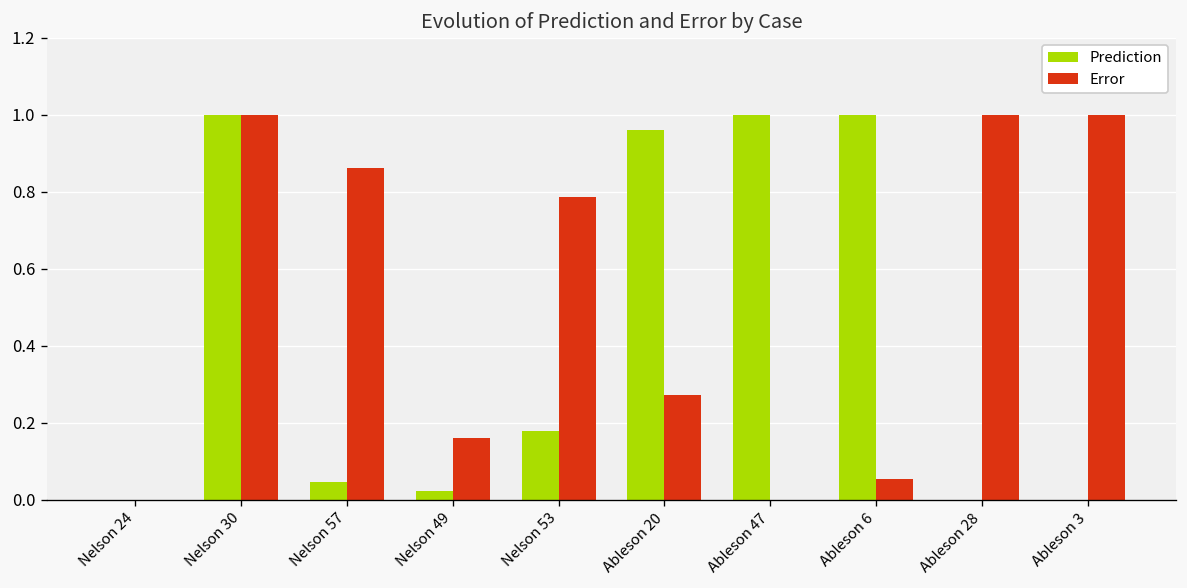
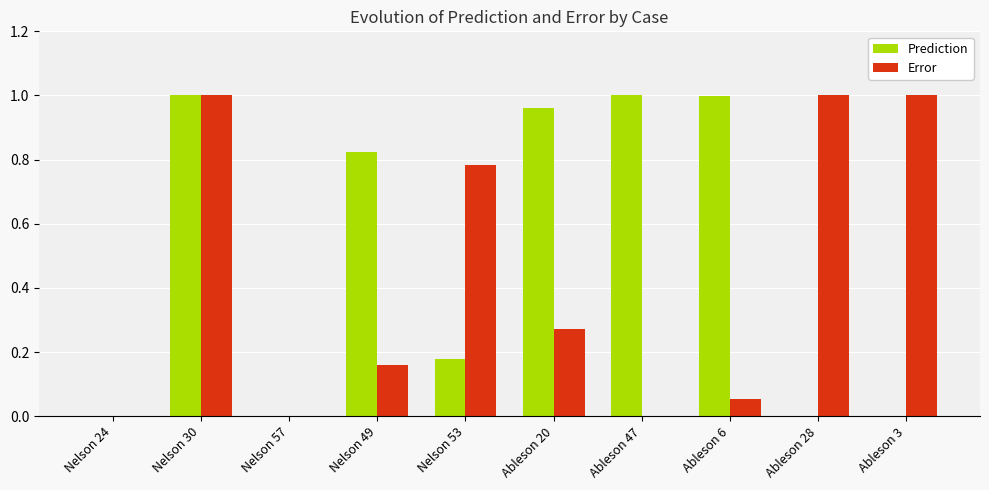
Prediction, Nelson 57: 0.04 -> 0.00
Error, Nelson 57: 0.86 -> 0.00
Prediction, Nelson 49: 0.02 -> 0.82
